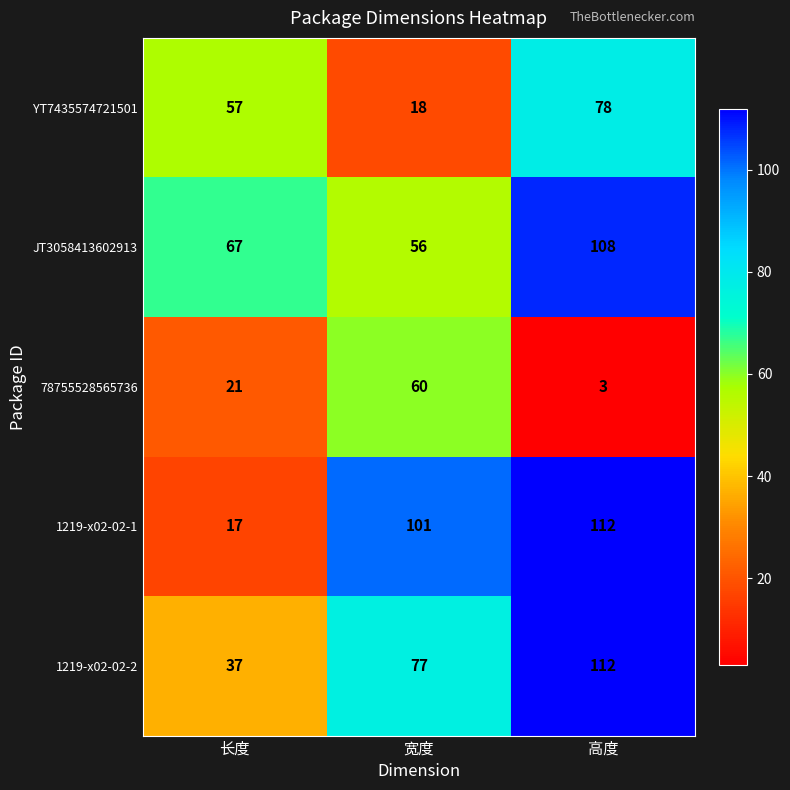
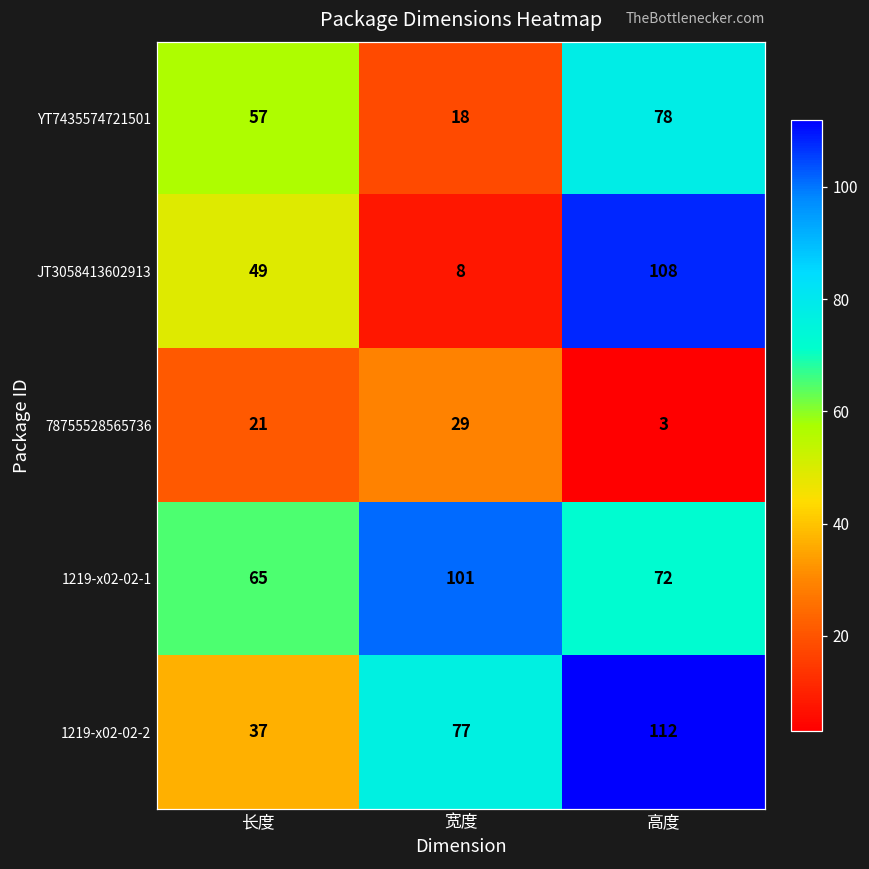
JT3058413602913, 长度: 67 -> 49
JT3058413602913, 宽度: 56 -> 8
78755528565736, 宽度: 60 -> 29
1219-x02-02-1, 长度: 17 -> 65
1219-x02-02-1, 高度: 112 -> 72
